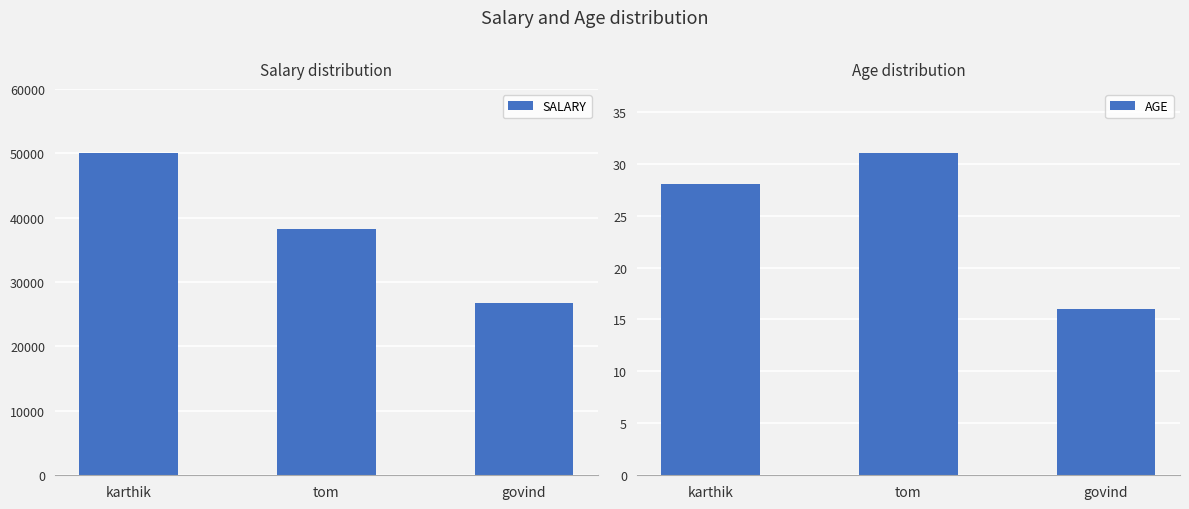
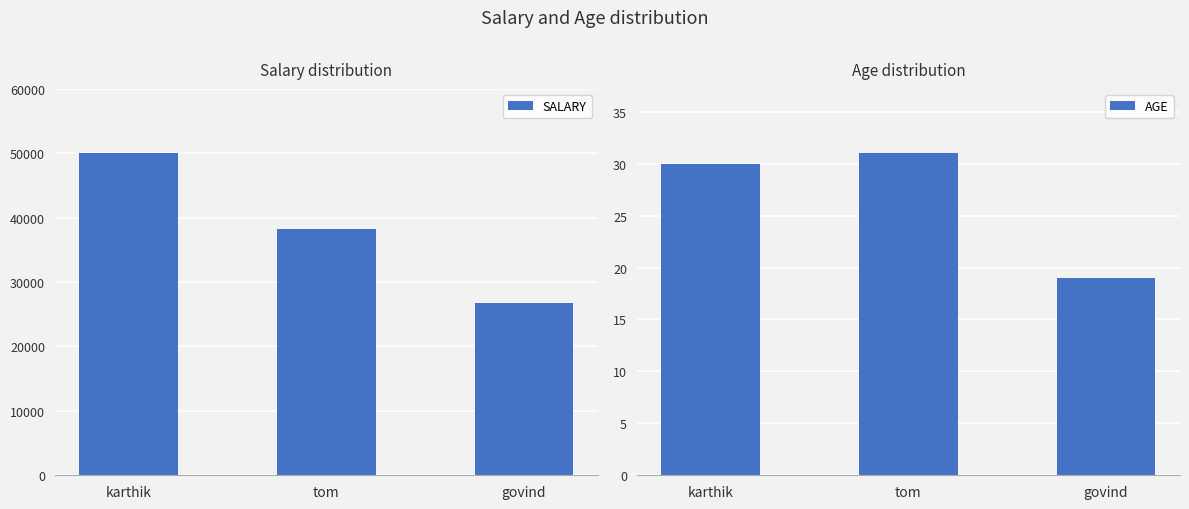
Age distribution, karthik: 28 -> 30
Age distribution, govind: 16 -> 19
